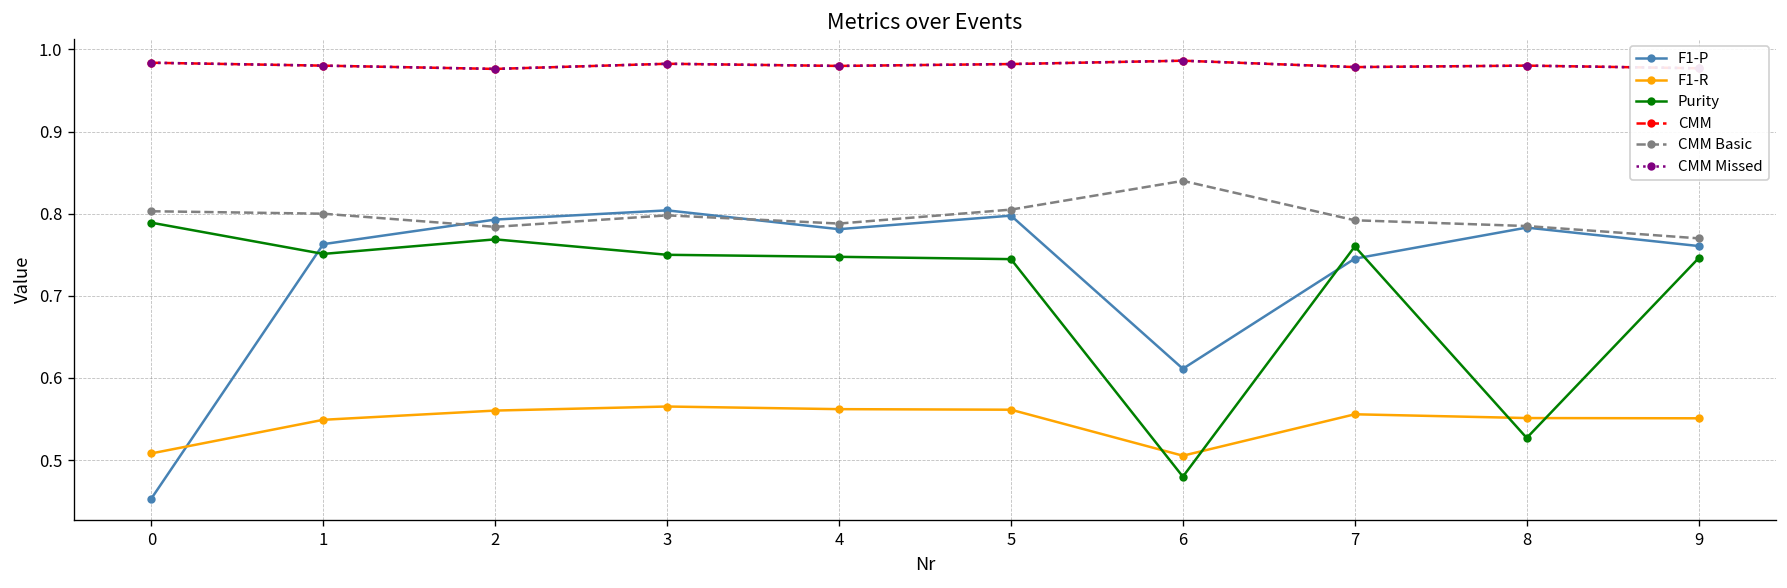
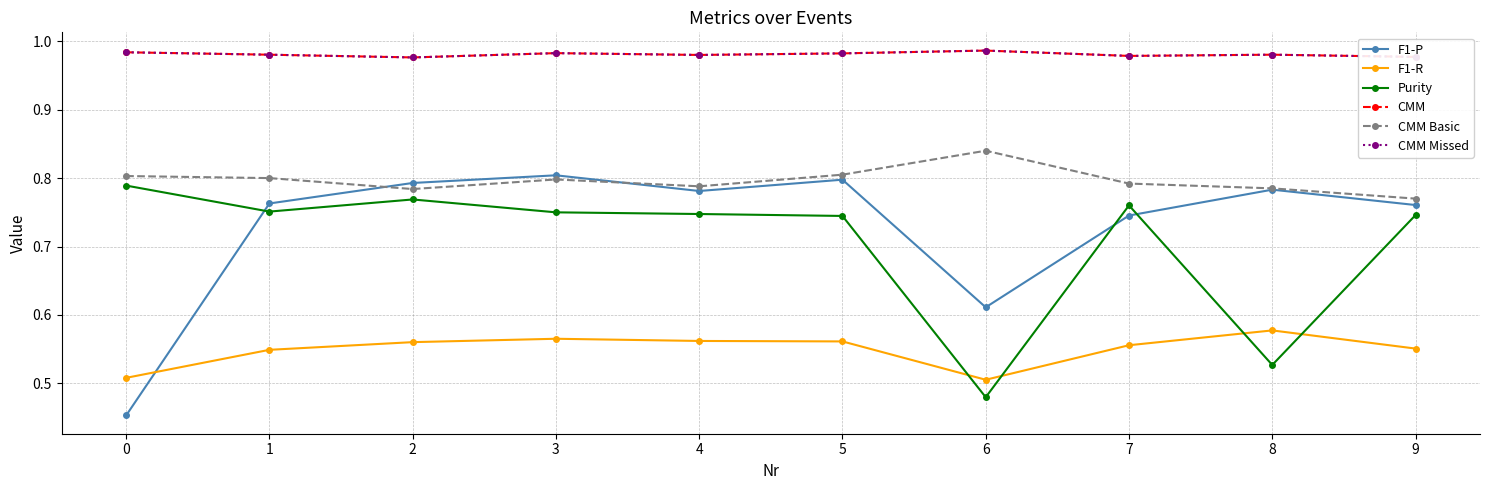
F1-R, 8: 0.55 -> 0.58
